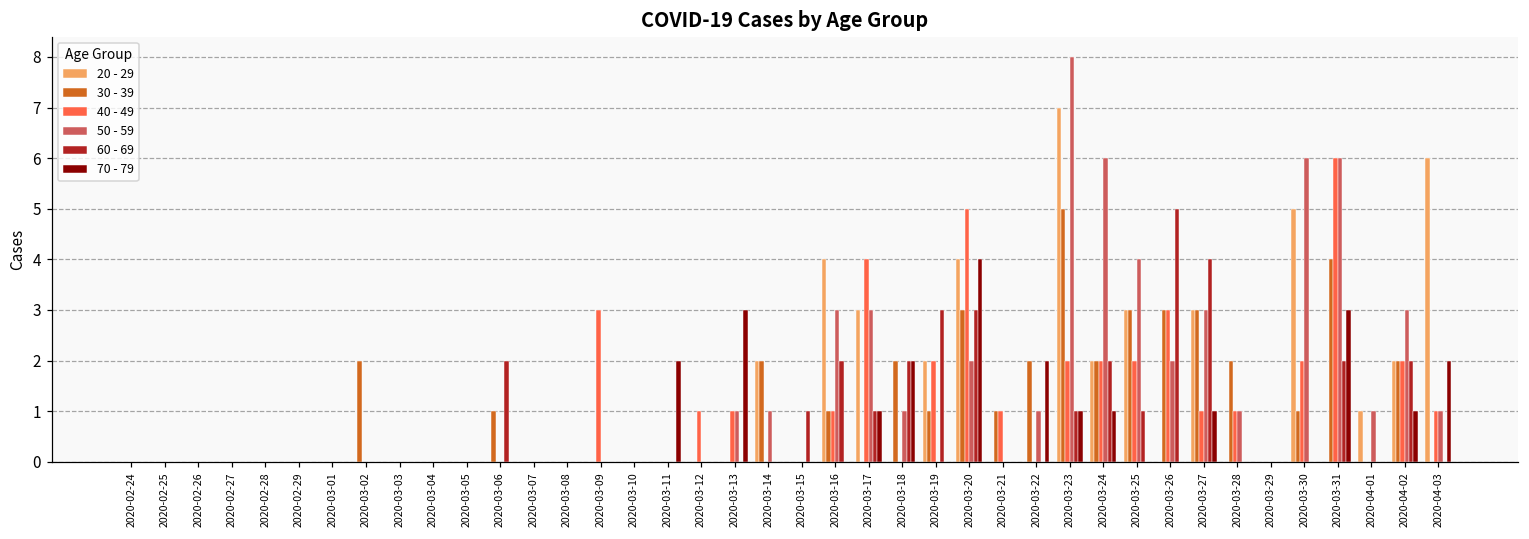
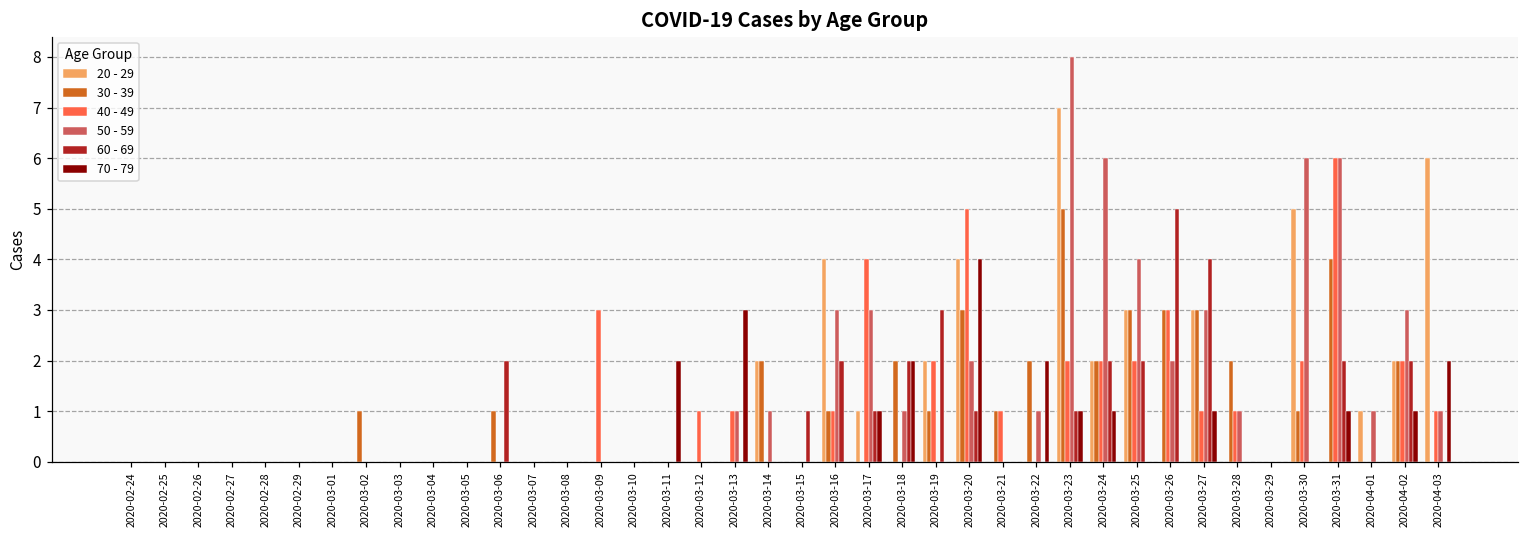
30 - 39, 2020-03-02: 2 -> 1
20 - 29, 2020-03-17: 3 -> 1
60 - 69, 2020-03-20: 3 -> 1
60 - 69, 2020-03-25: 1 -> 2
70 - 79, 2020-03-31: 3 -> 1
